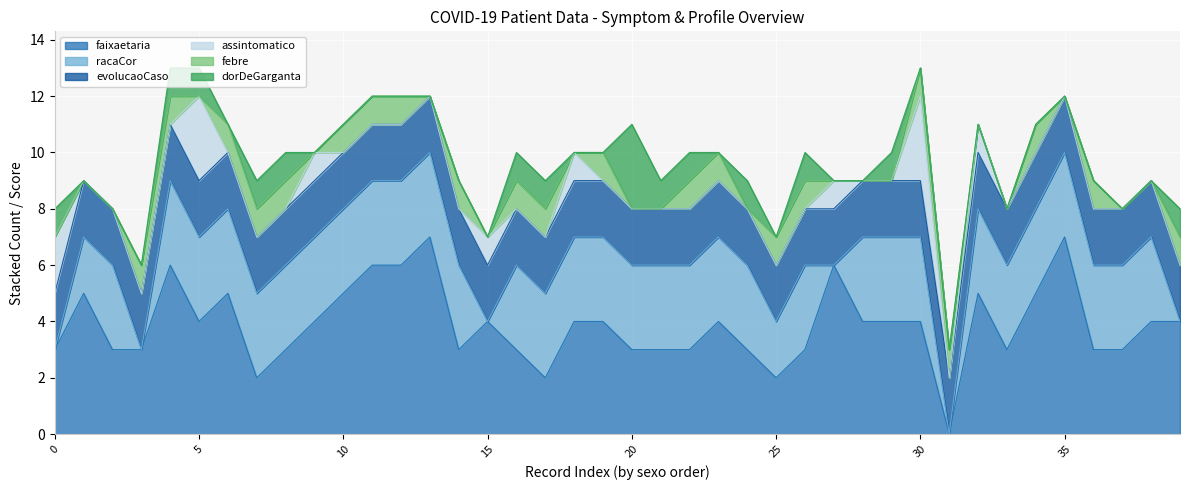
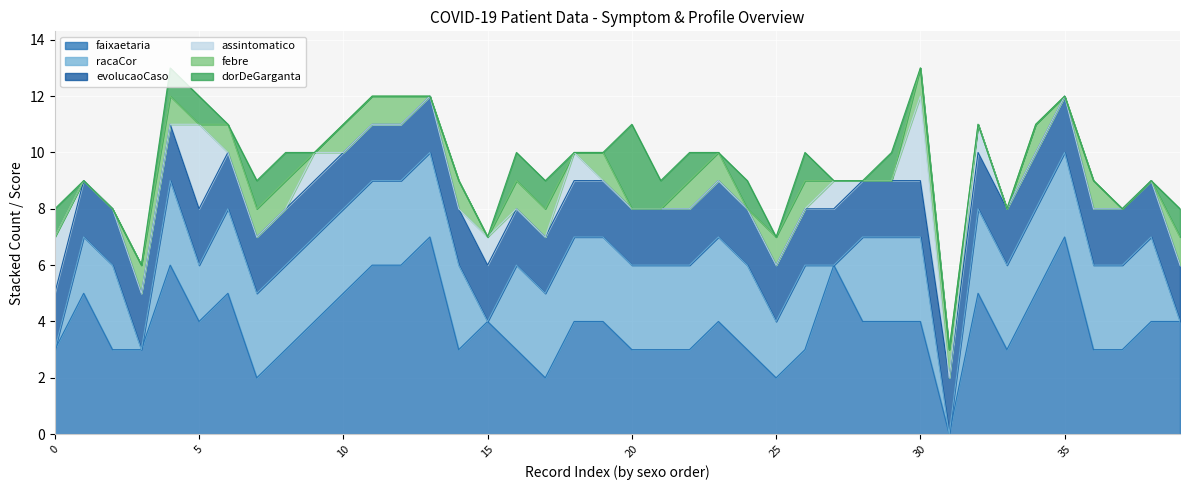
racaCor, 5: 3 -> 2
